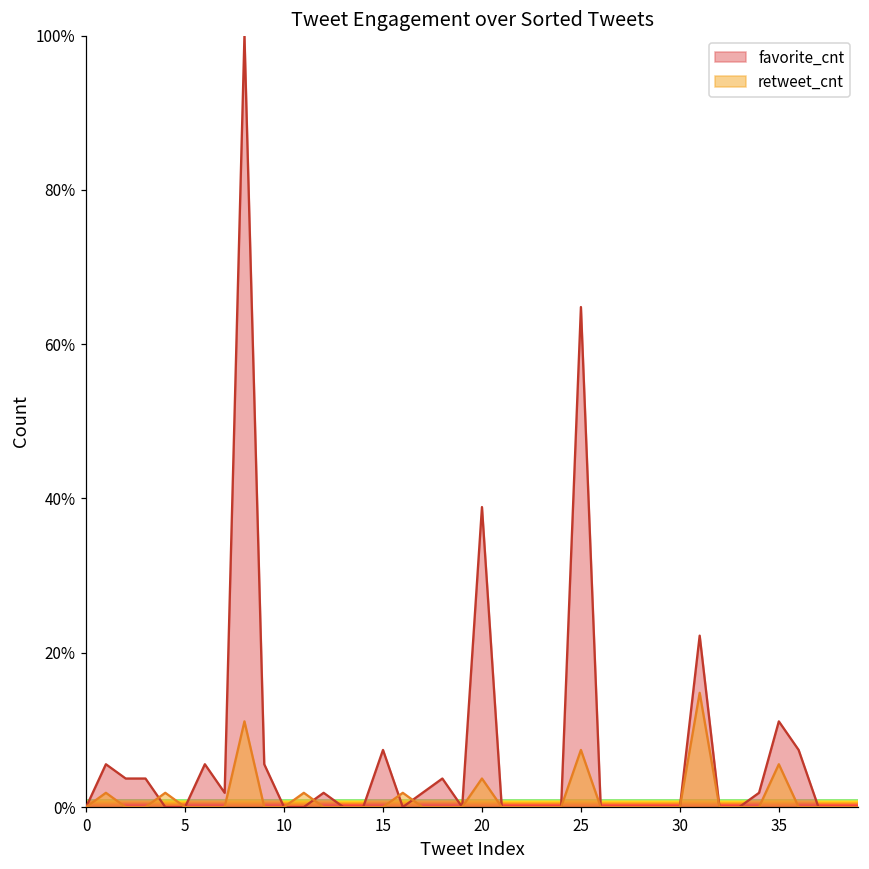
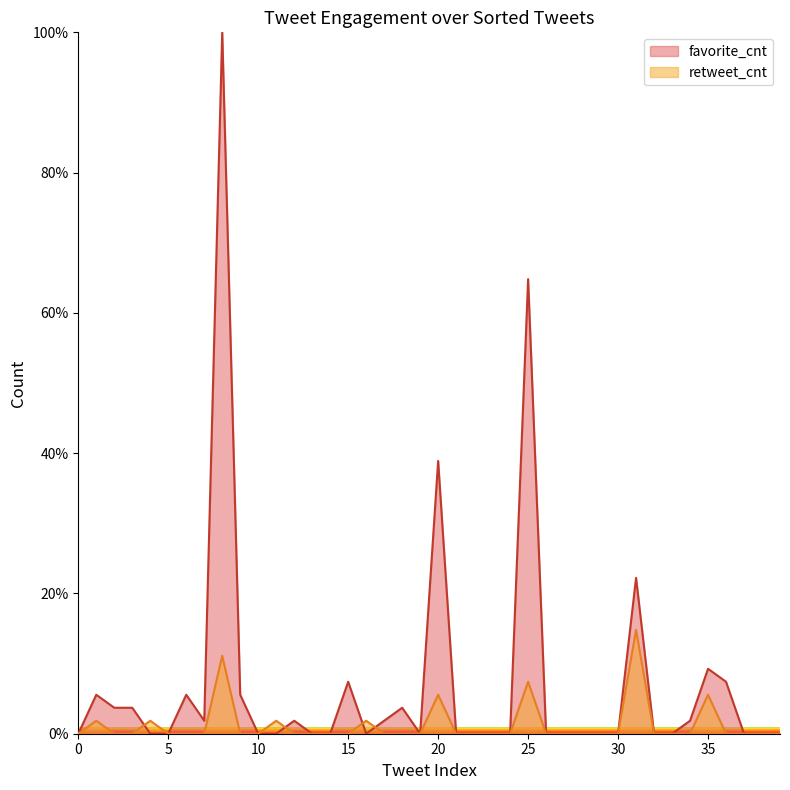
retweet_cnt, 20: 4% -> 6%
favorite_cnt, 35: 11% -> 9%
